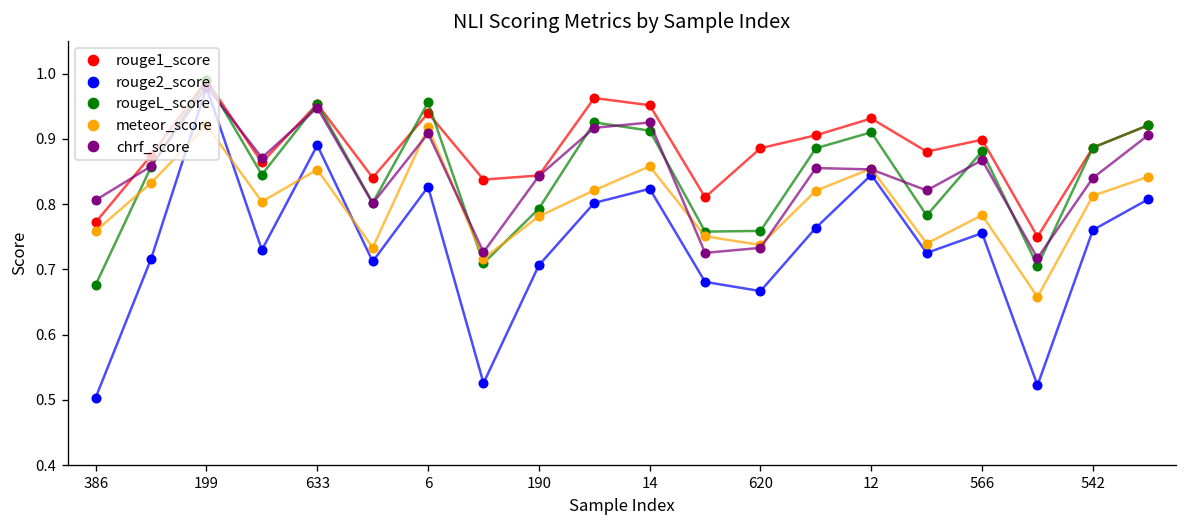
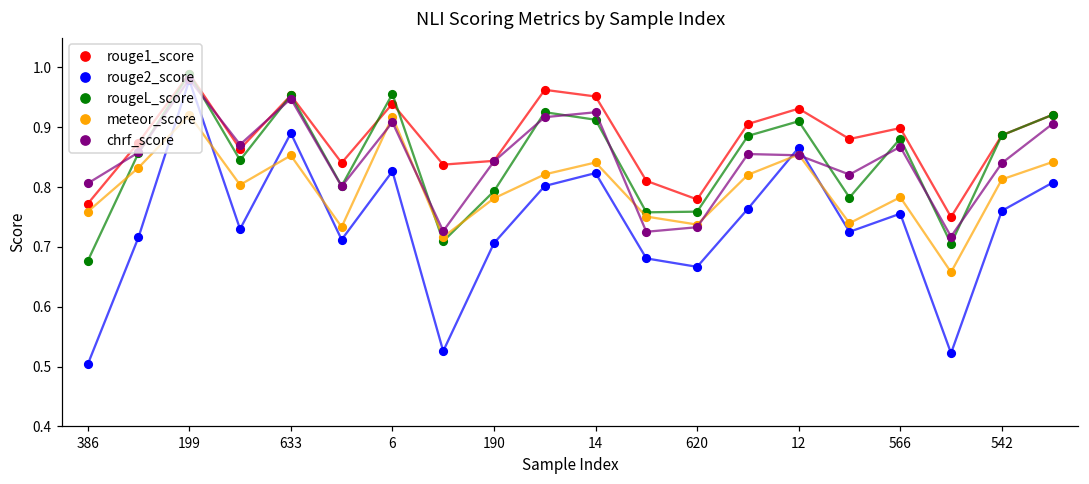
meteor_score, 14: 0.86 -> 0.84
rouge1_score, 620: 0.89 -> 0.78
rouge2_score, 12: 0.84 -> 0.87
